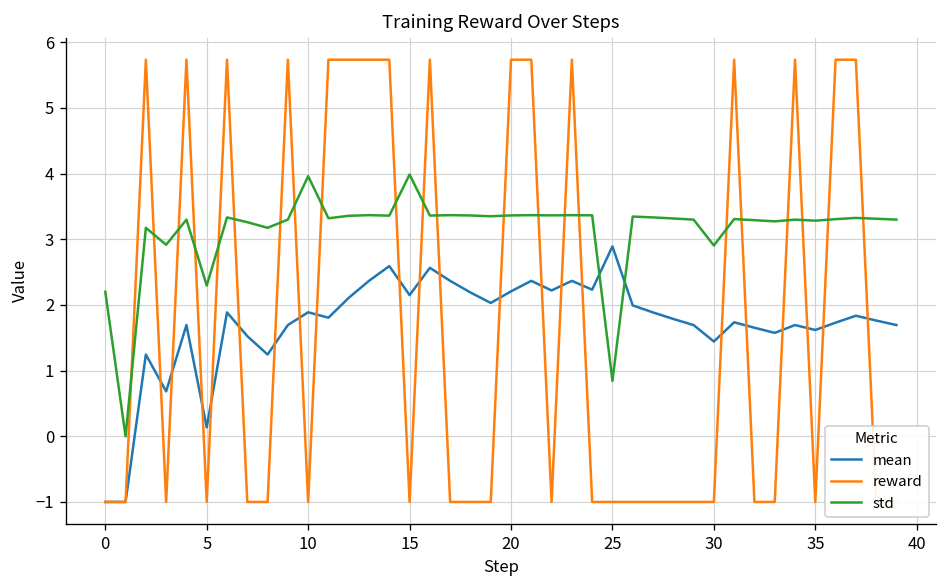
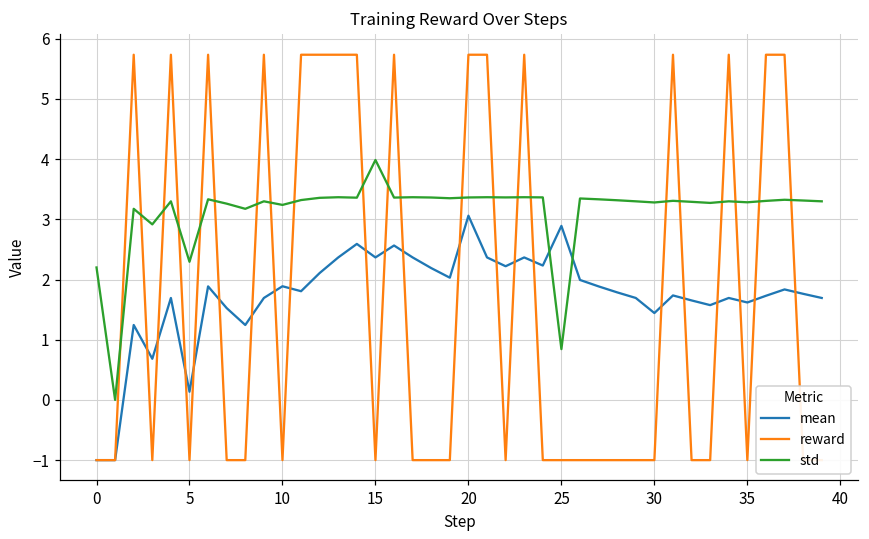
std, 10: 4.0 -> 3.2
mean, 15: 2.1 -> 2.4
mean, 20: 2.2 -> 3.1
std, 30: 2.9 -> 3.3
